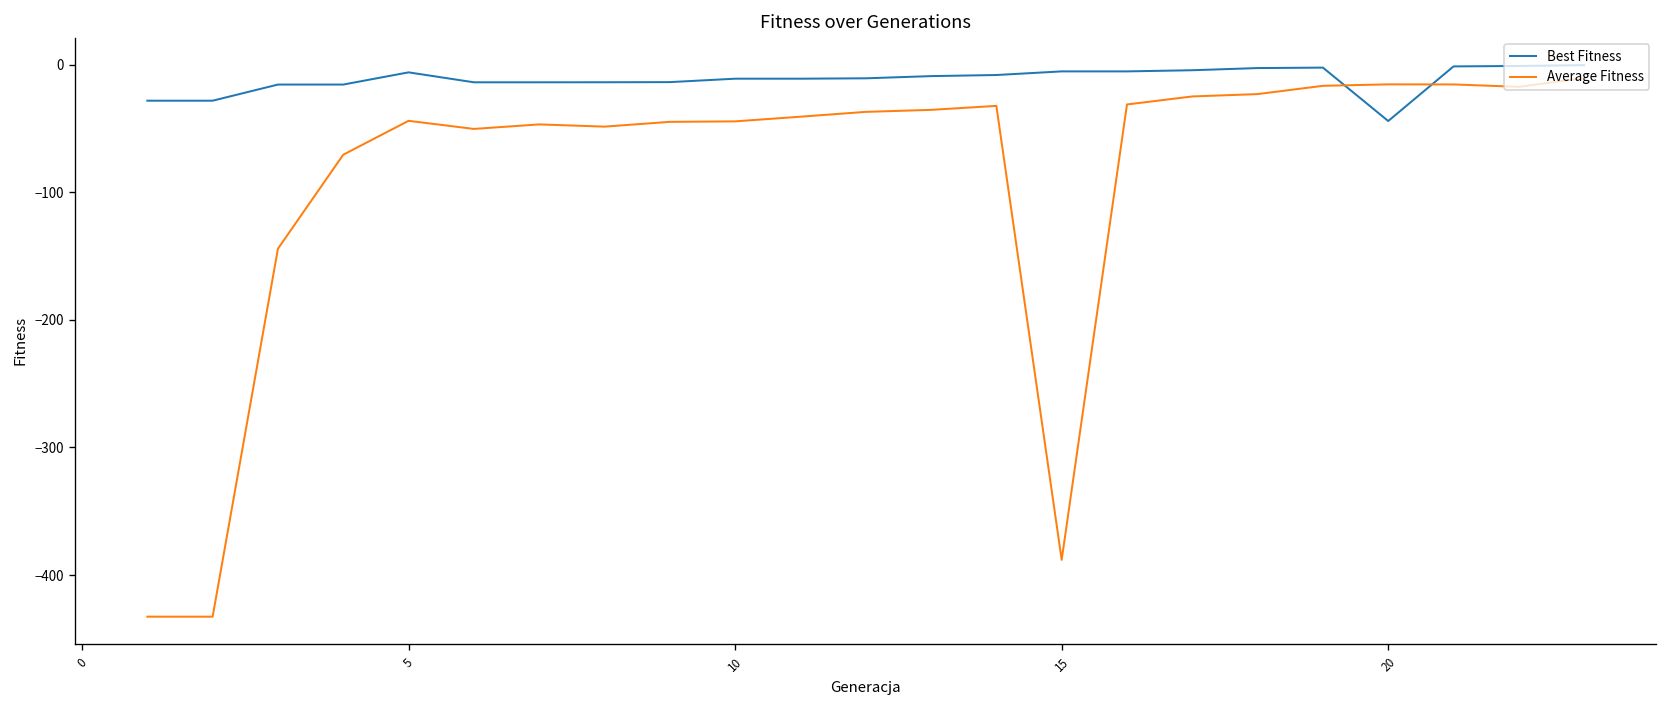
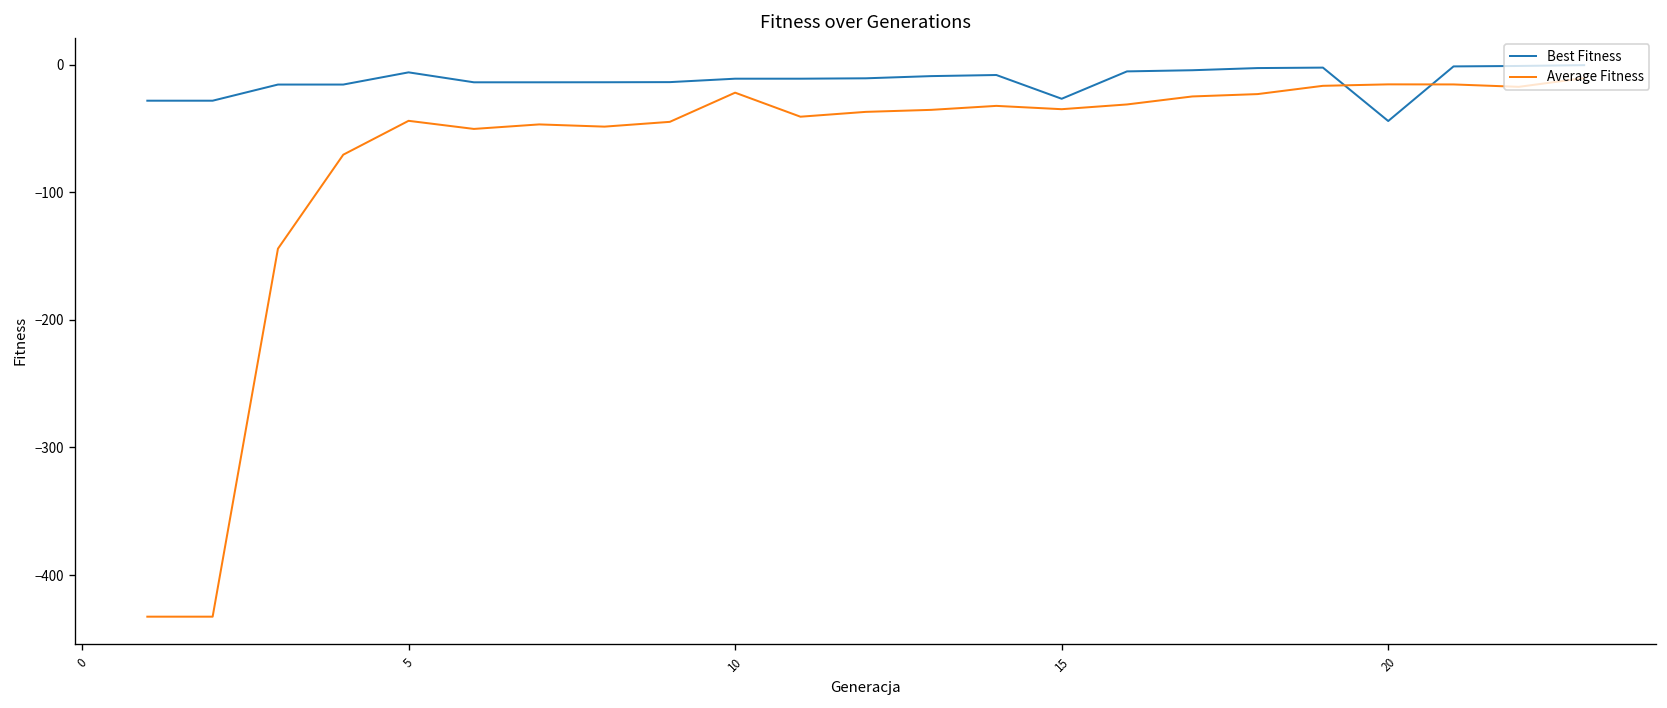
Average Fitness, 10: -45 -> -22
Best Fitness, 15: -5 -> -27
Average Fitness, 15: -388 -> -35
